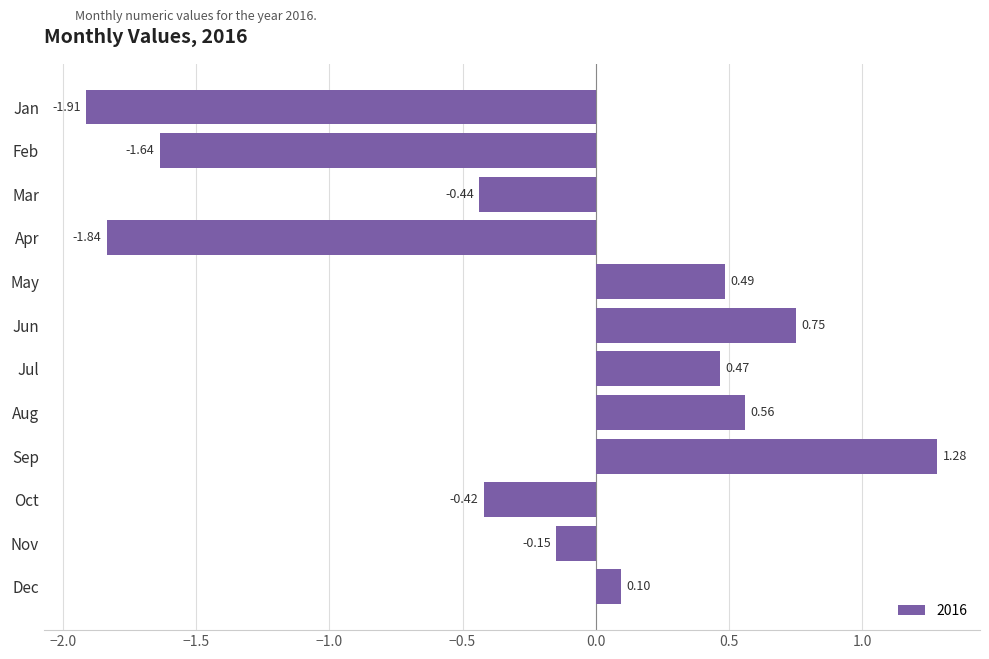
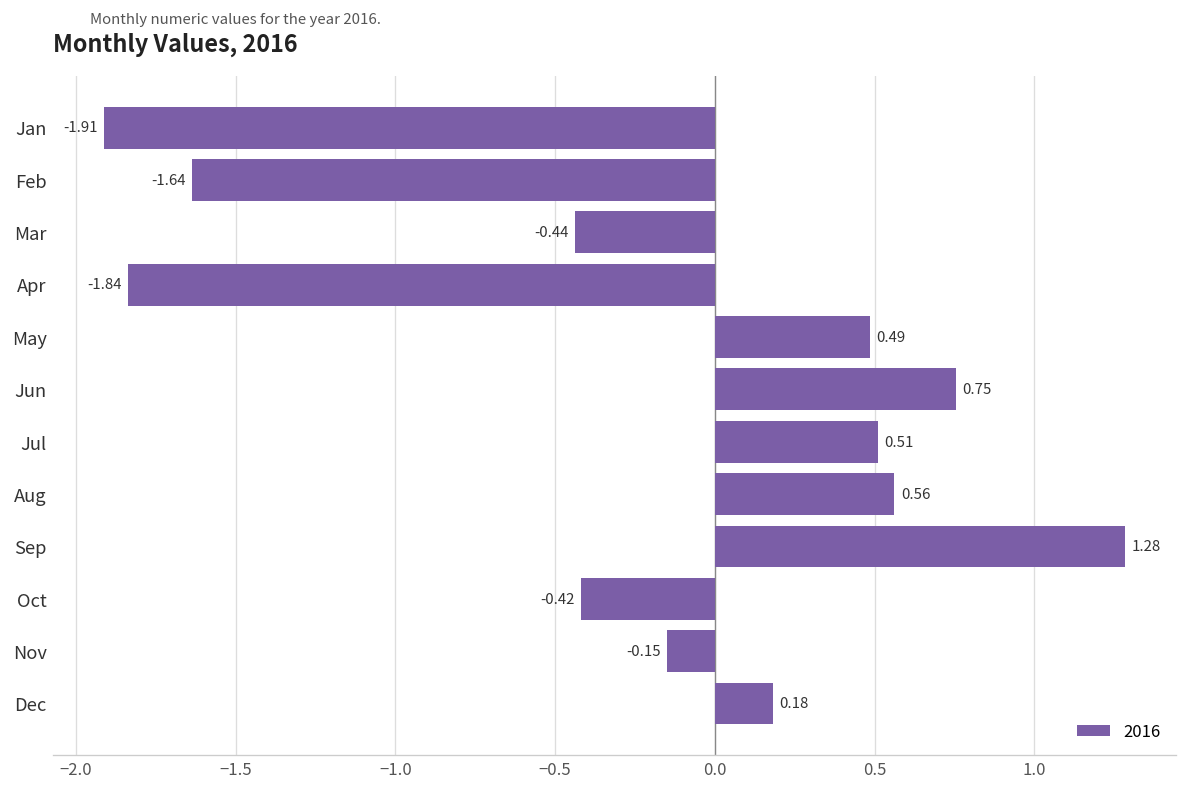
Jul: 0.47 -> 0.51
Dec: 0.10 -> 0.18
